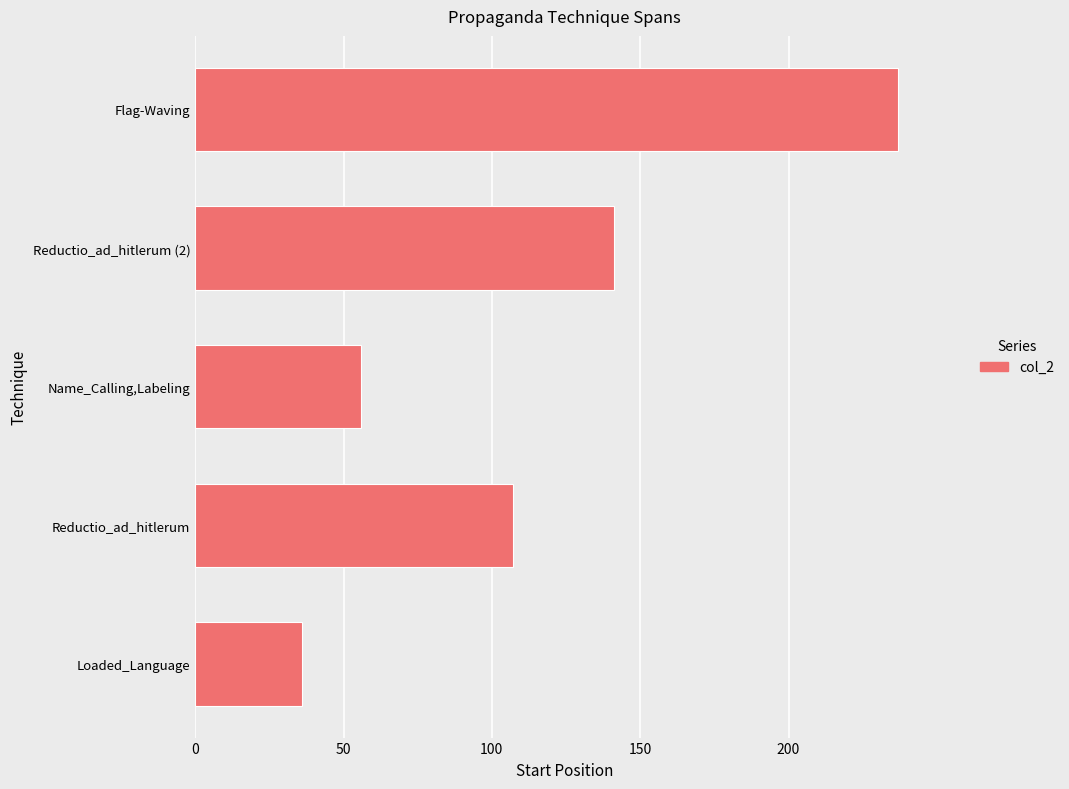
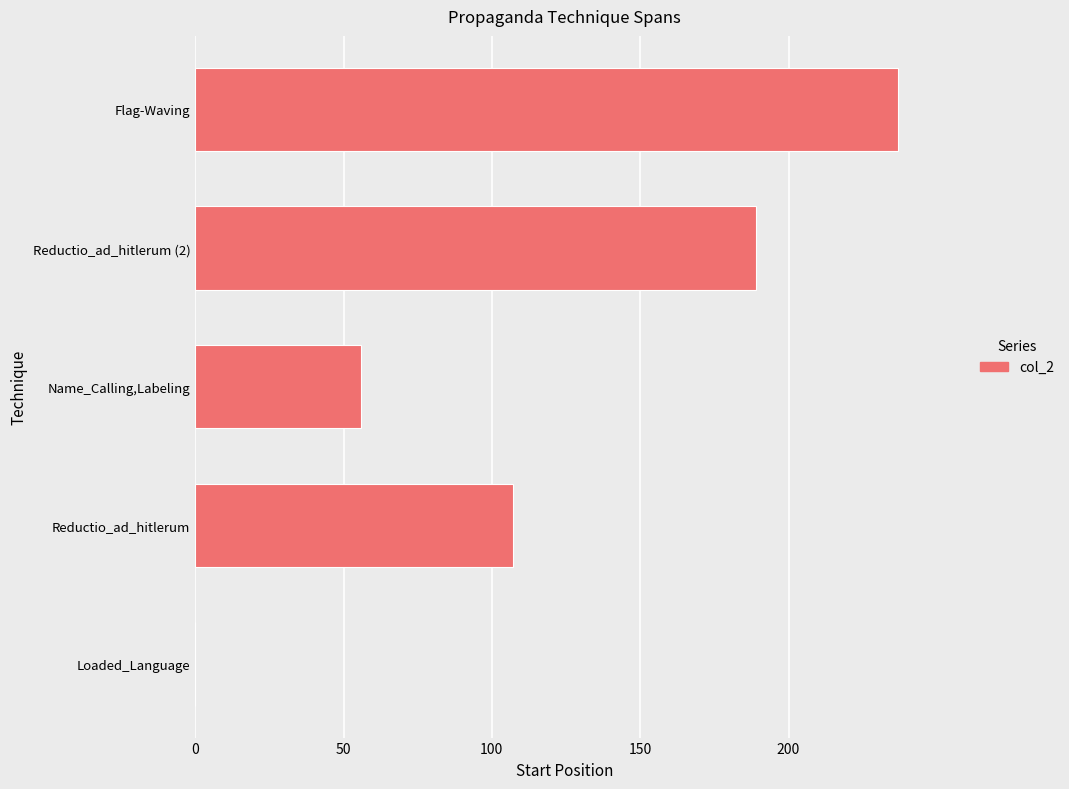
Reductio_ad_hitlerum (2): 141 -> 189
Loaded_Language: 36 -> 0
